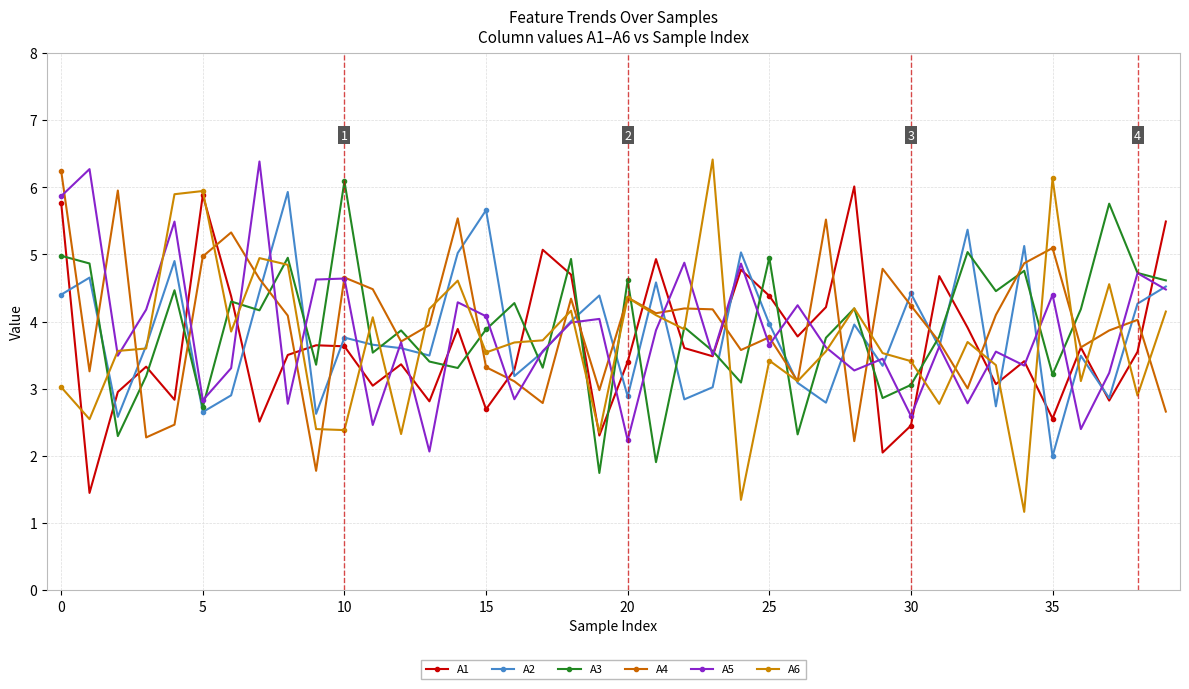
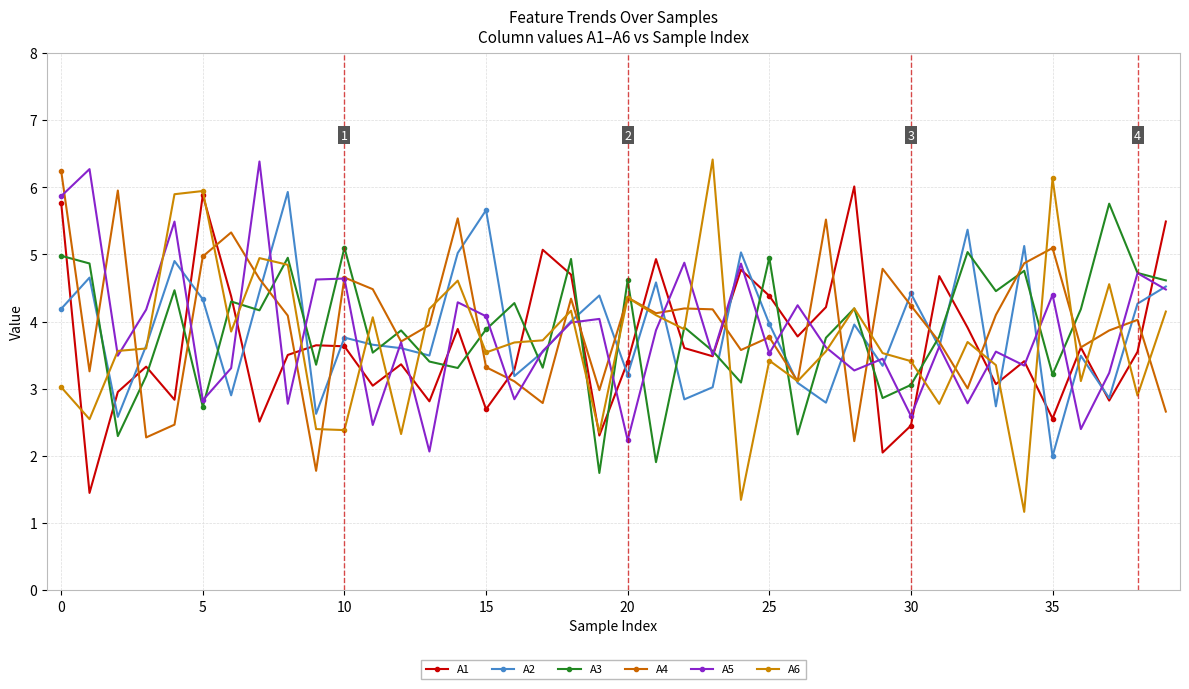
A2, 0: 4.4 -> 4.2
A2, 5: 2.7 -> 4.3
A3, 10: 6.1 -> 5.1
A2, 20: 2.9 -> 3.2
A5, 25: 3.7 -> 3.5
